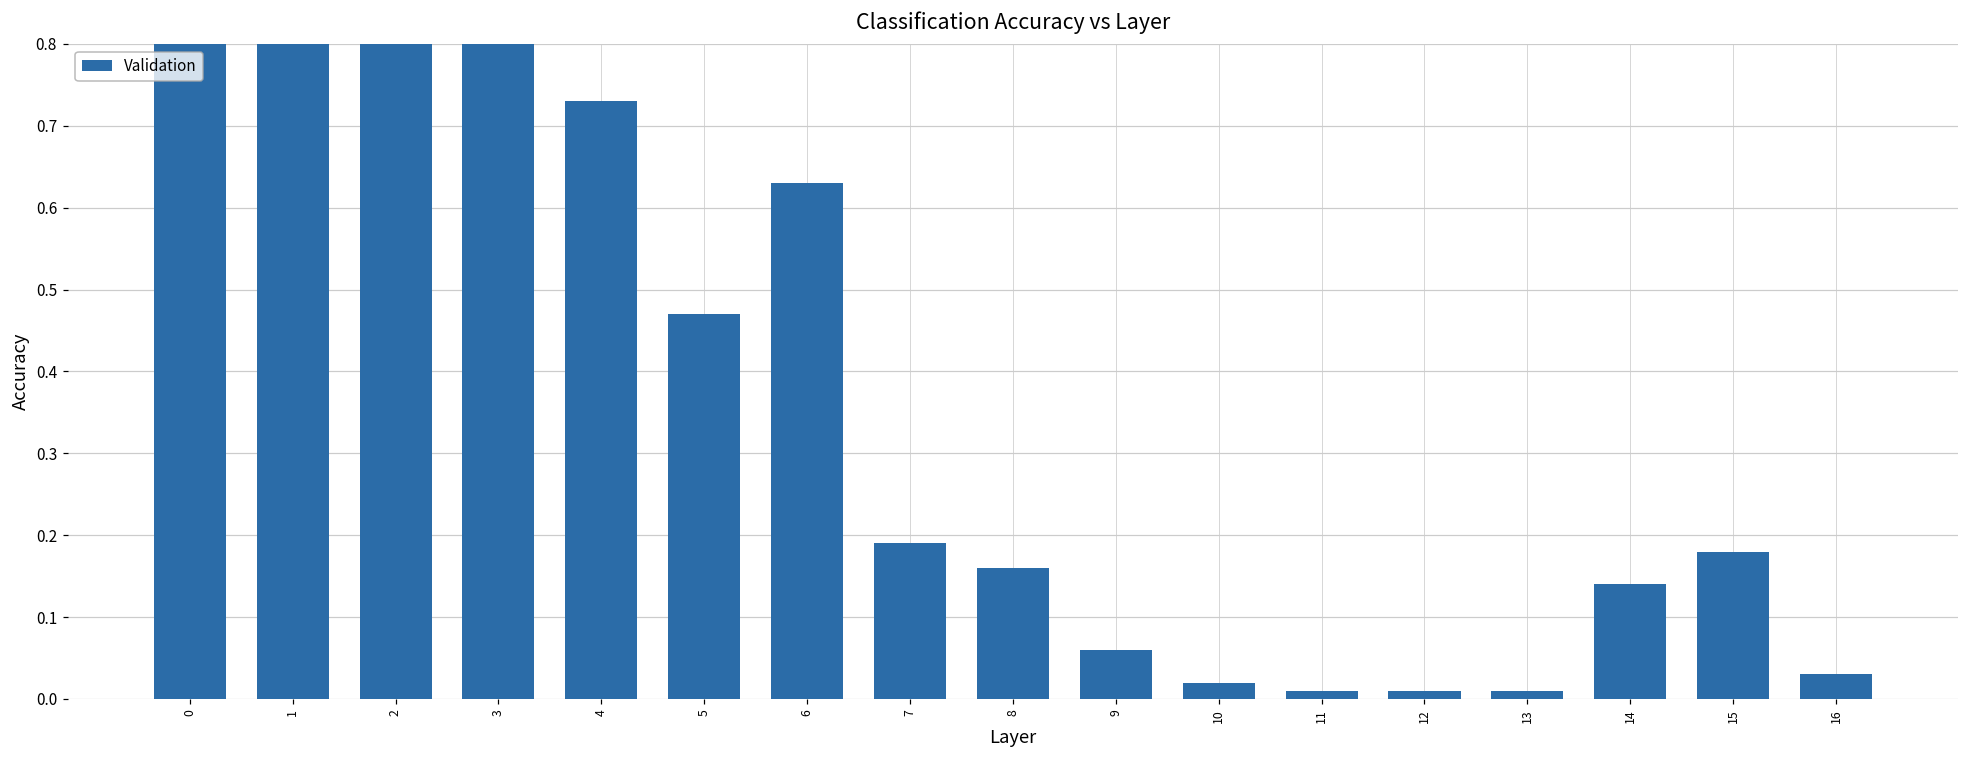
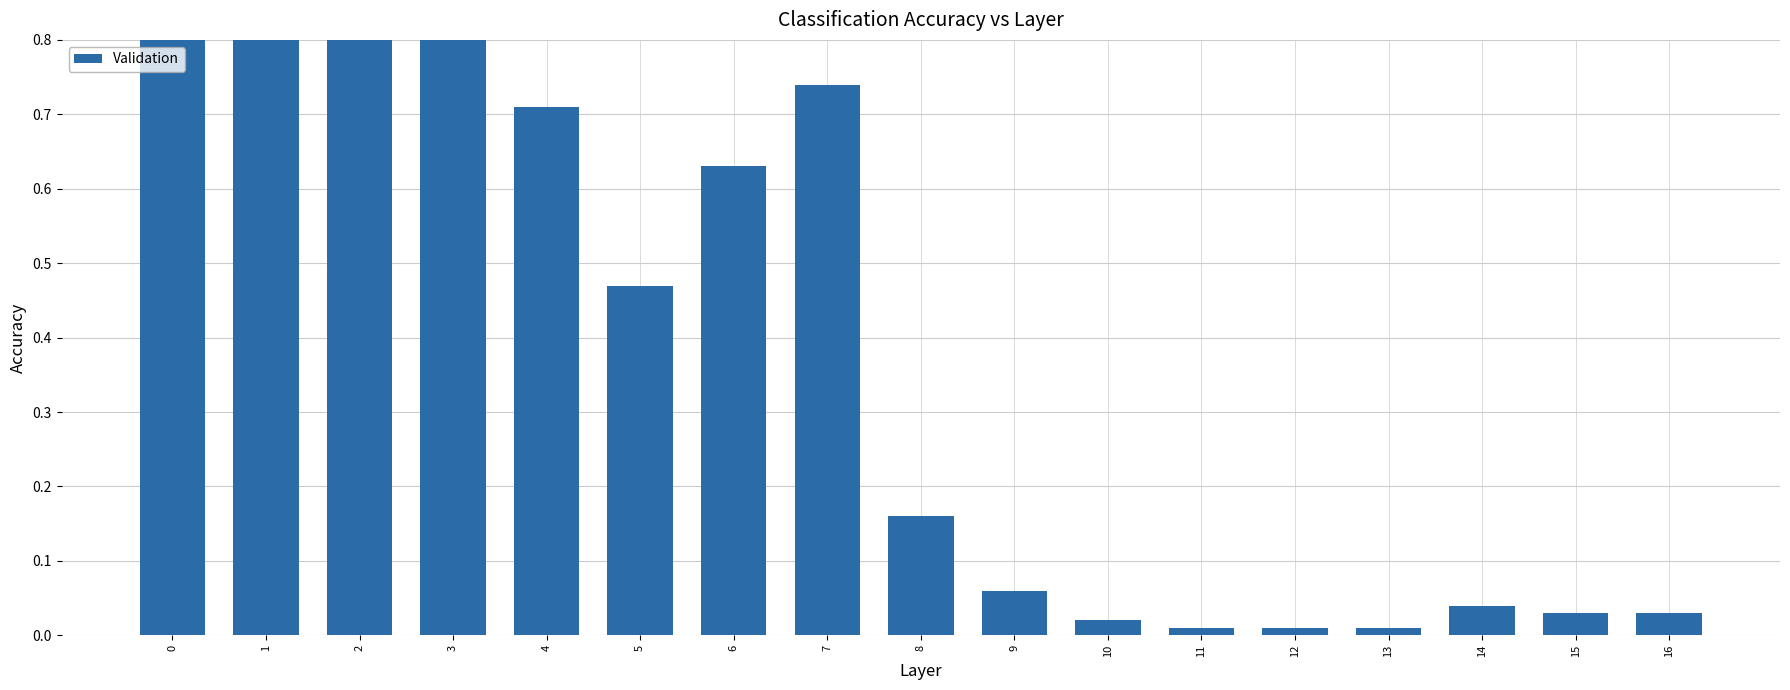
4: 0.73 -> 0.71
7: 0.19 -> 0.74
14: 0.14 -> 0.04
15: 0.18 -> 0.03
